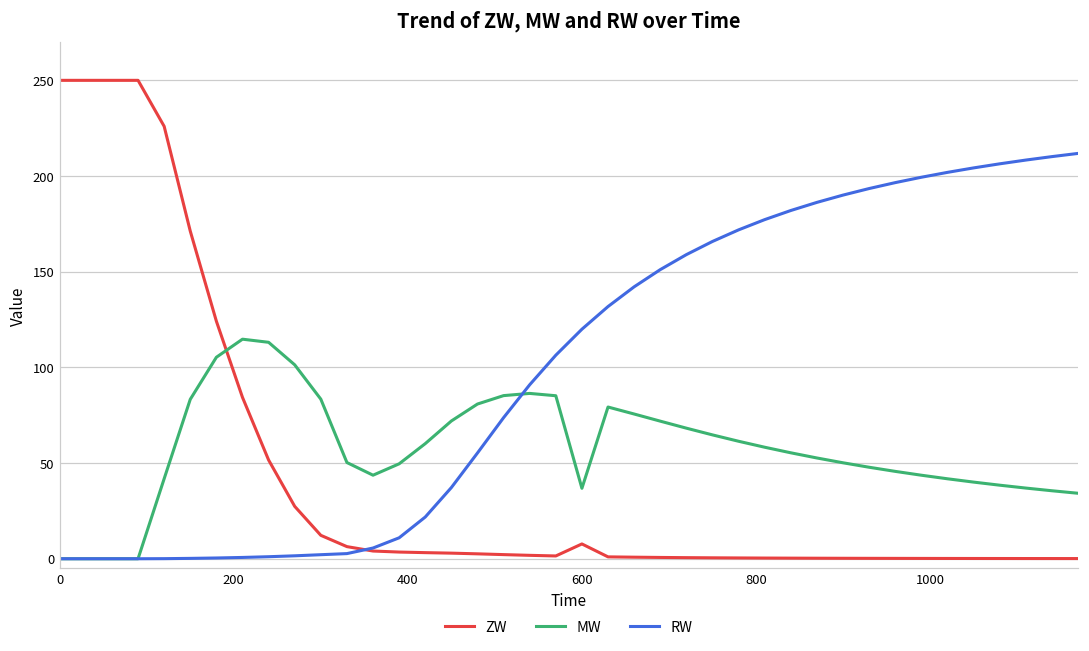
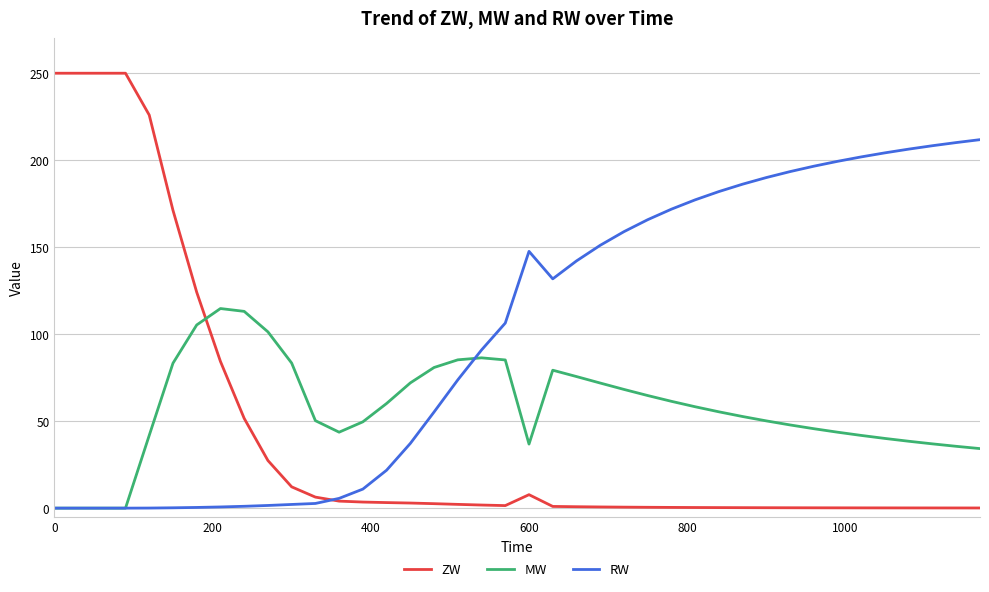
RW, 600: 120 -> 148
